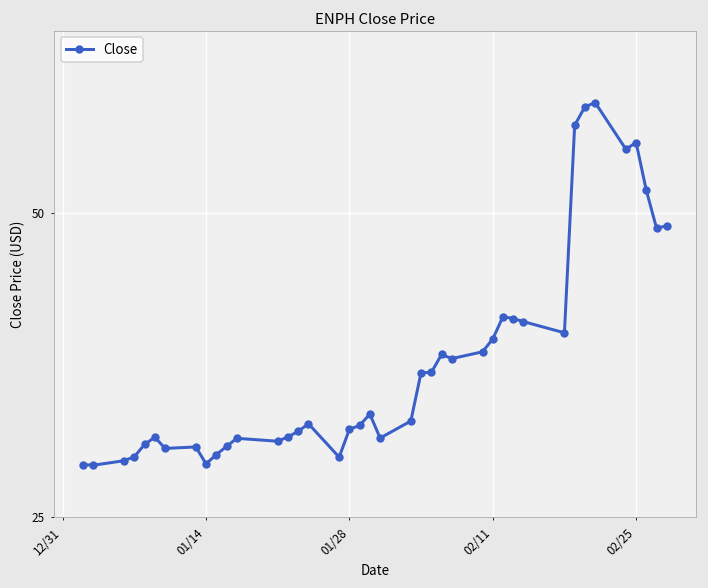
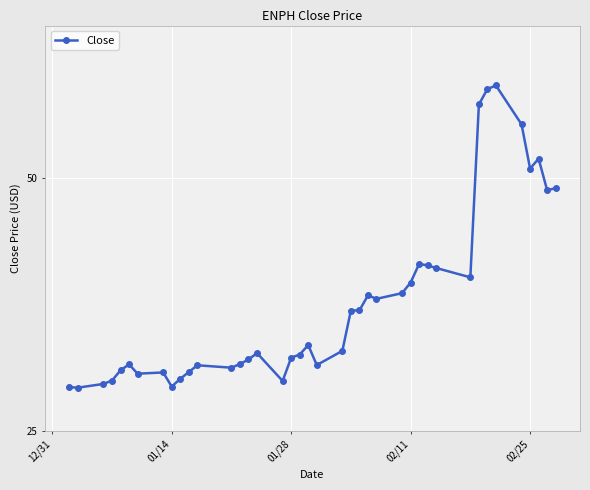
02/25: 55.8 -> 50.9
